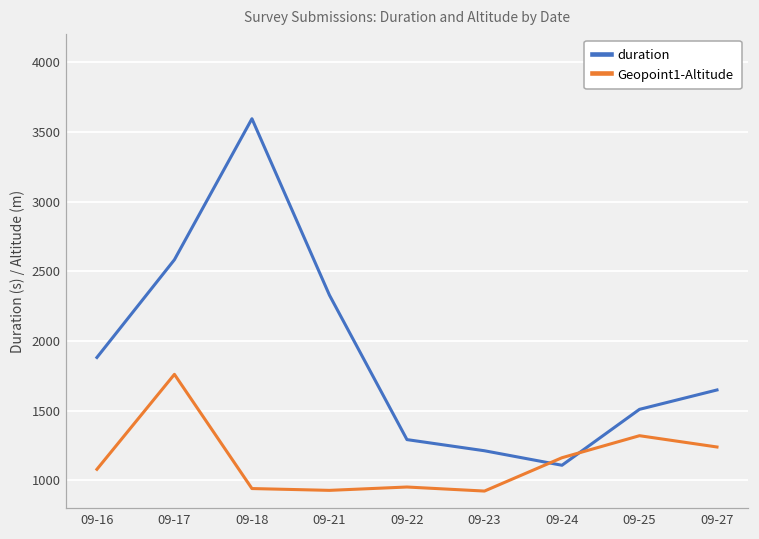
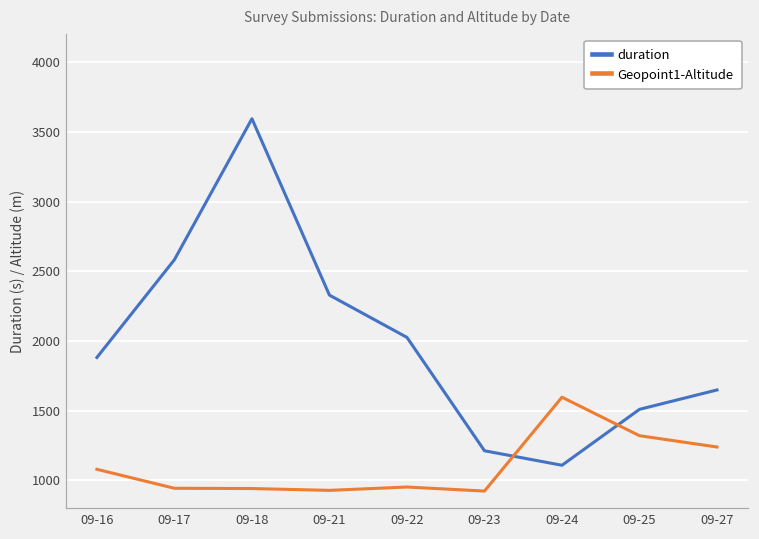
Geopoint1-Altitude, 09-17: 1760 -> 940
duration, 09-22: 1290 -> 2030
Geopoint1-Altitude, 09-24: 1160 -> 1600
